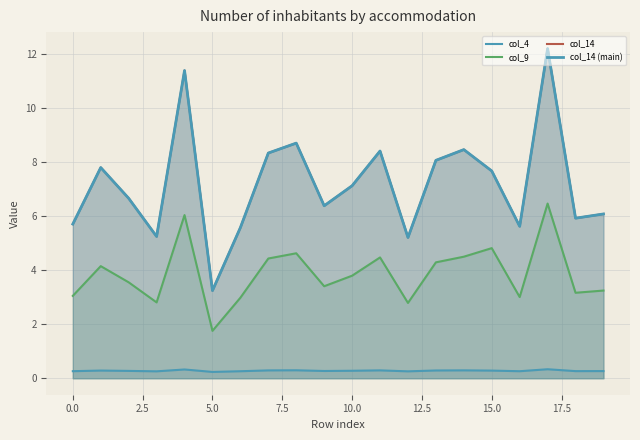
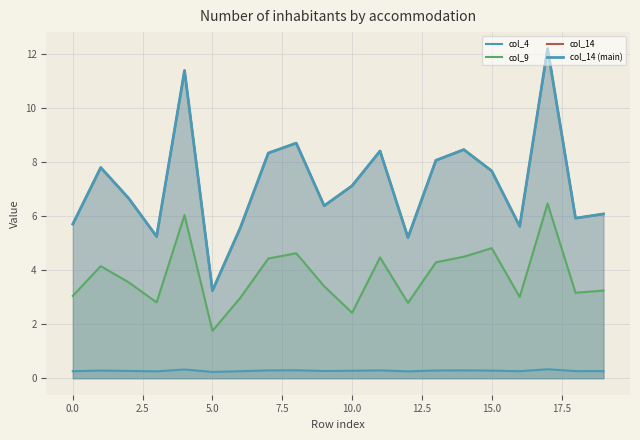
col_9, 10.0: 3.8 -> 2.4
